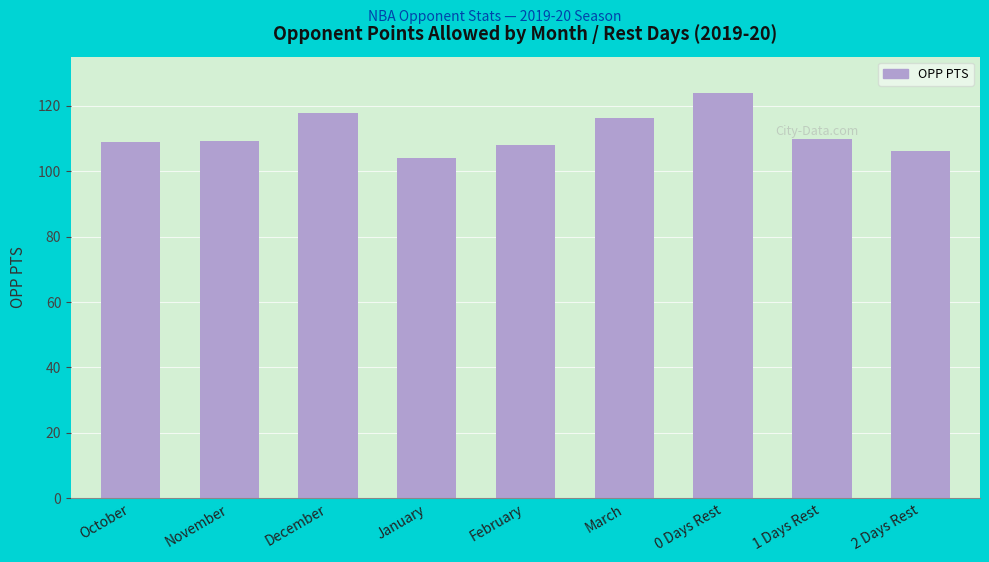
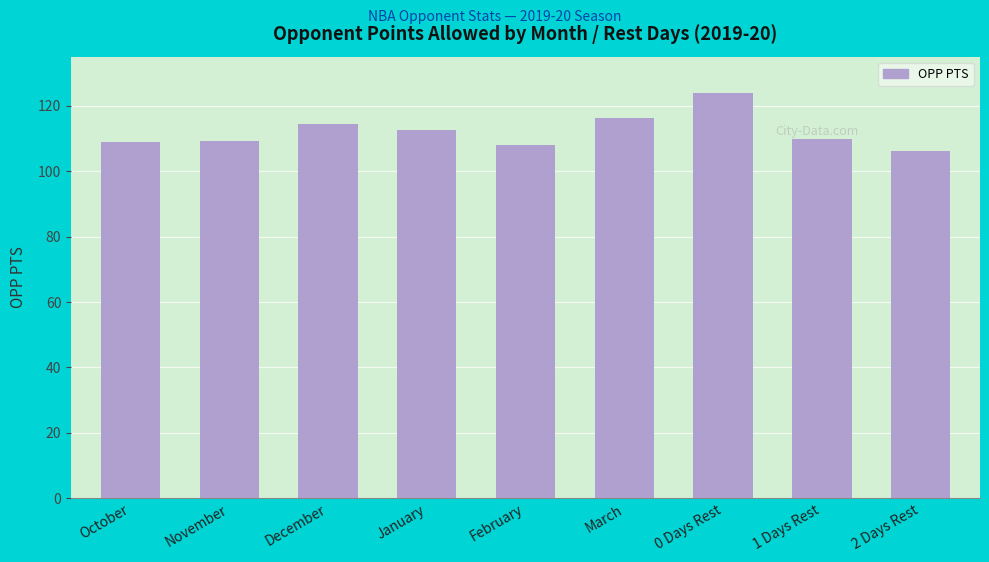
December: 118 -> 114
January: 104 -> 113
